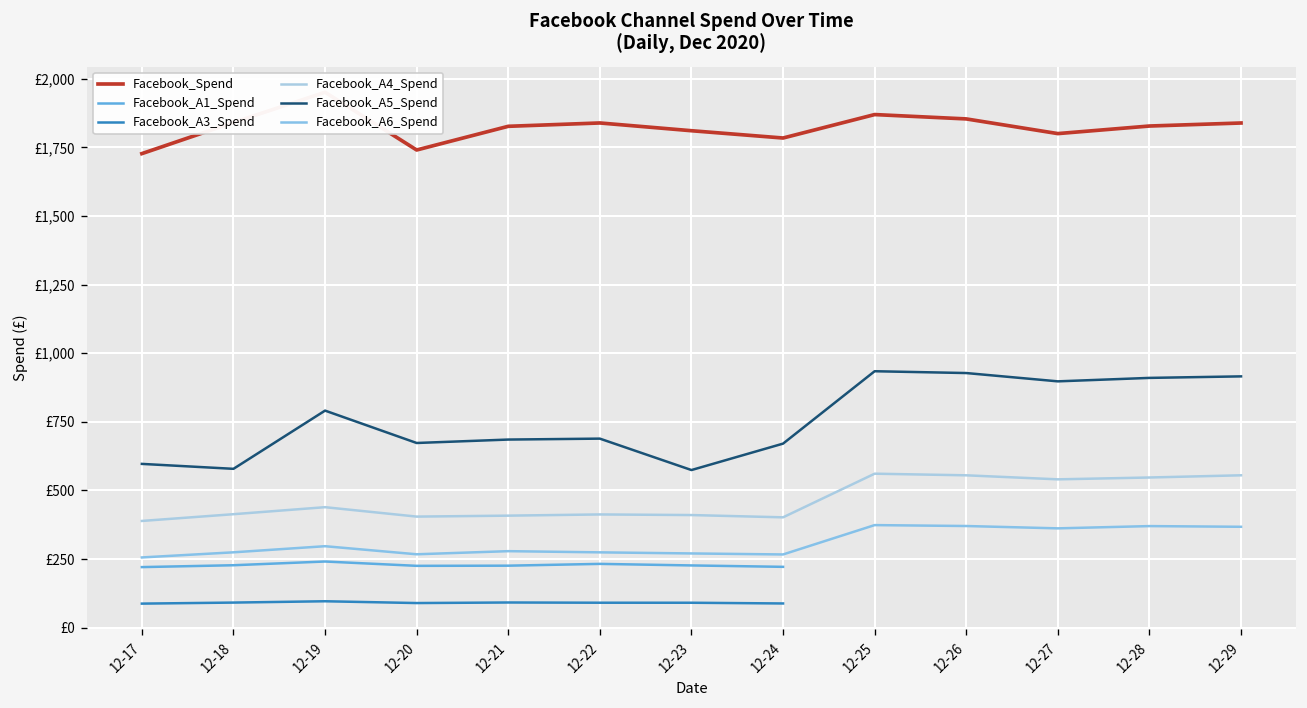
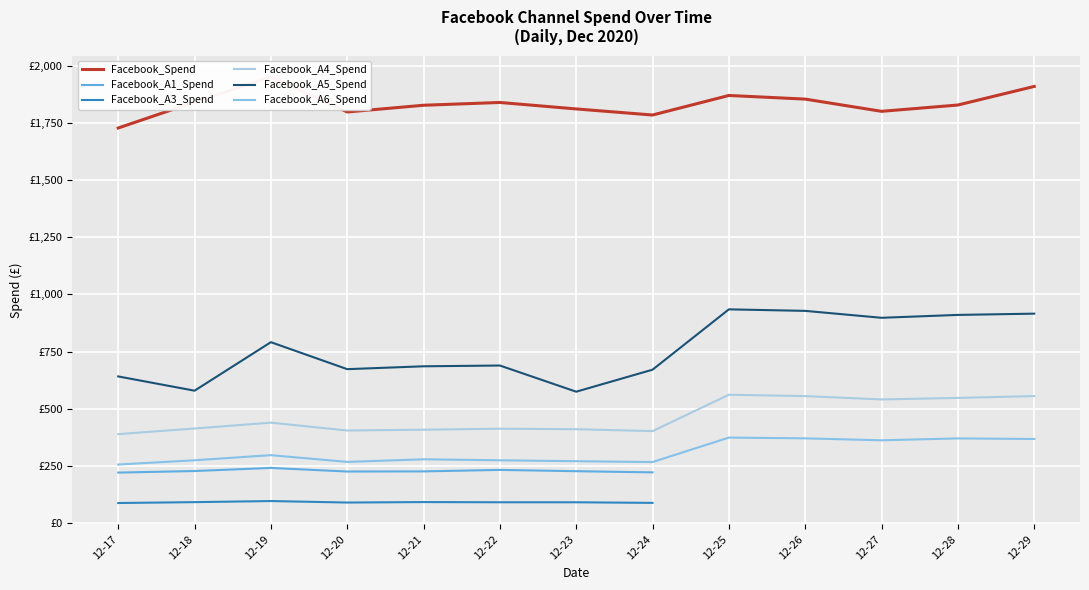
Facebook_A5_Spend, 12-17: £600 -> £640
Facebook_Spend, 12-20: £1,740 -> £1,800
Facebook_Spend, 12-29: £1,840 -> £1,910
